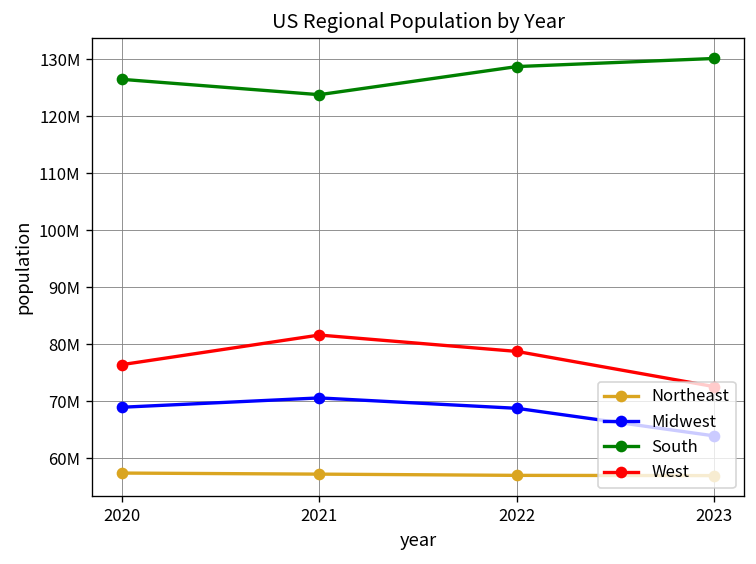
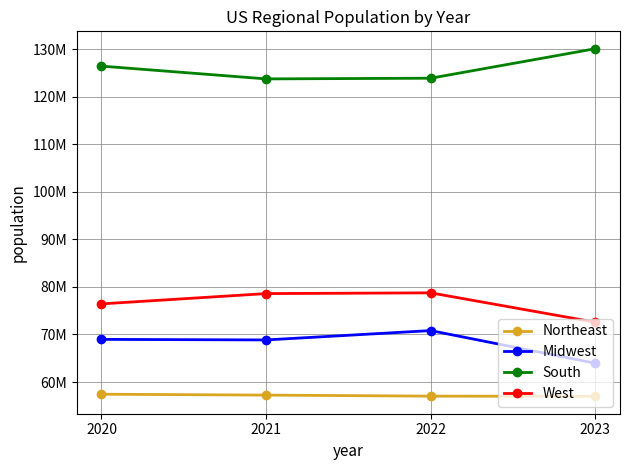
Midwest, 2021: 71000000 -> 69000000
West, 2021: 82000000 -> 79000000
Midwest, 2022: 69000000 -> 71000000
South, 2022: 129000000 -> 124000000
